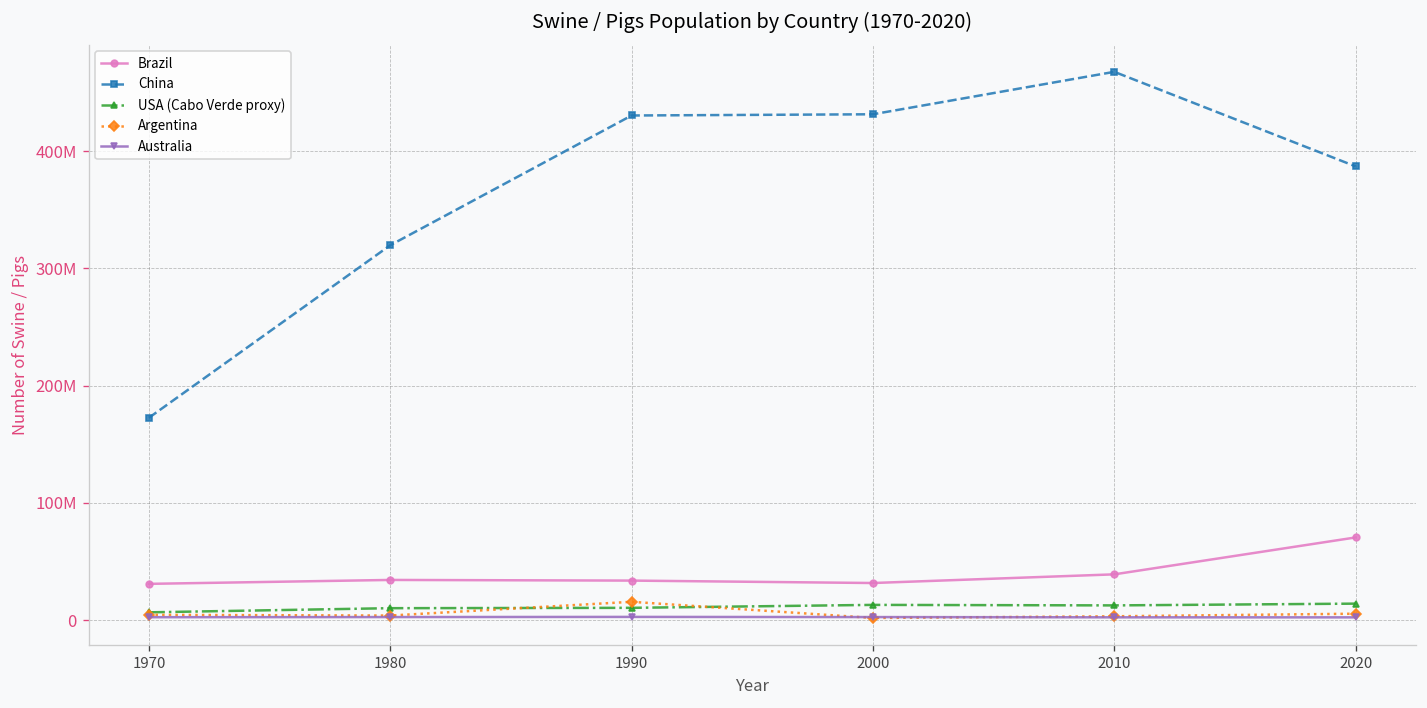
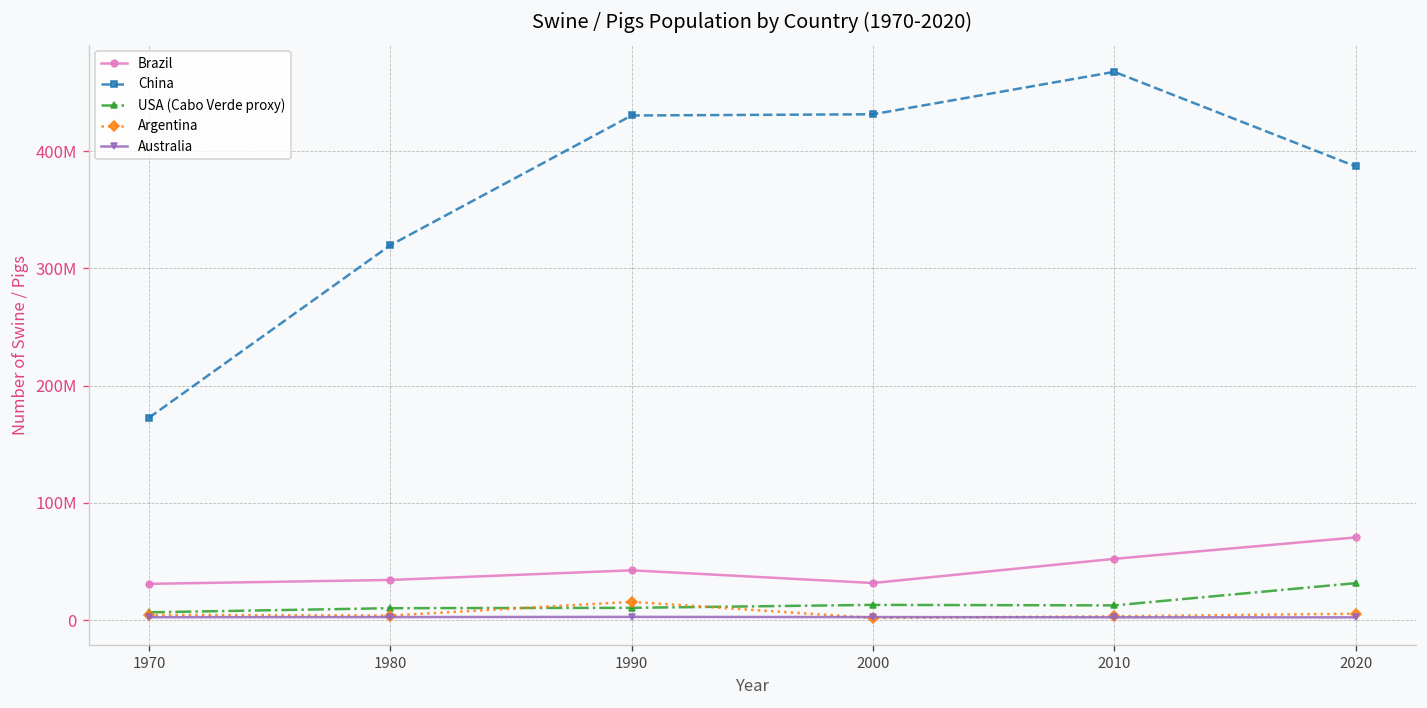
Brazil, 1990: 30000000 -> 40000000
Brazil, 2010: 40000000 -> 50000000
USA (Cabo Verde proxy), 2020: 10000000 -> 30000000
